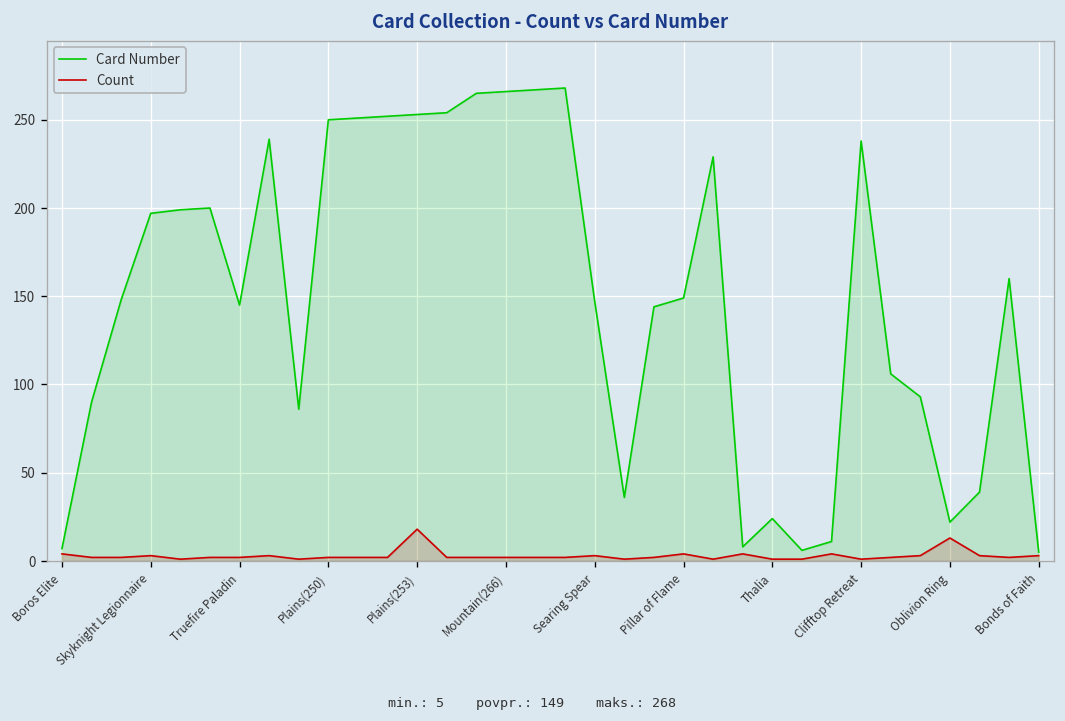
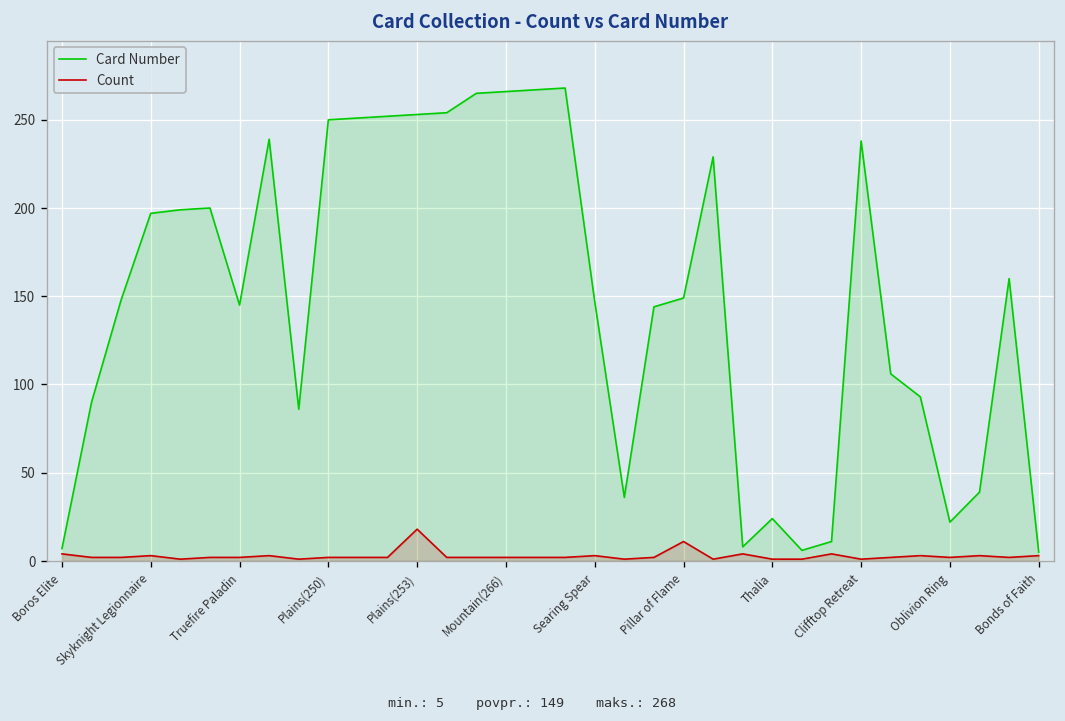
Count, Pillar of Flame: 4 -> 11
Count, Oblivion Ring: 13 -> 2
